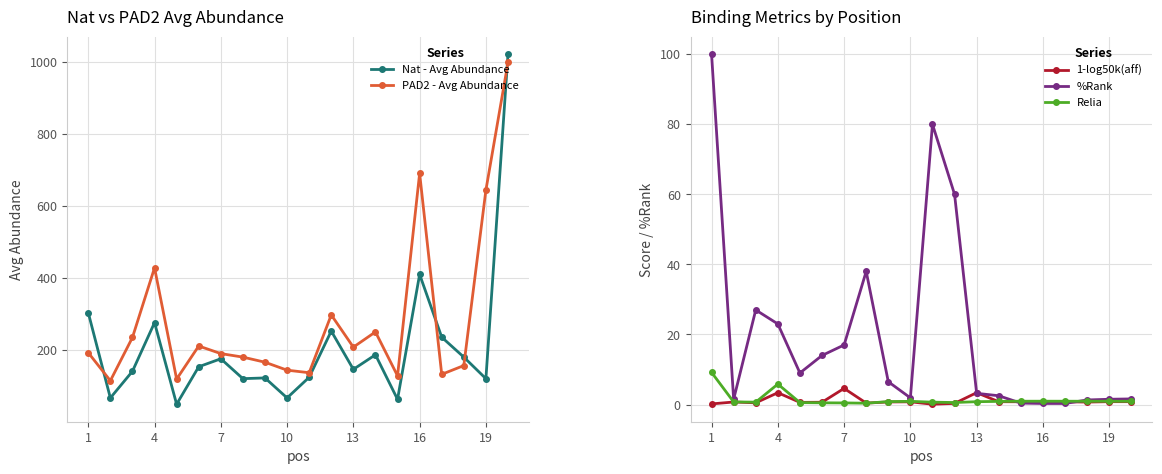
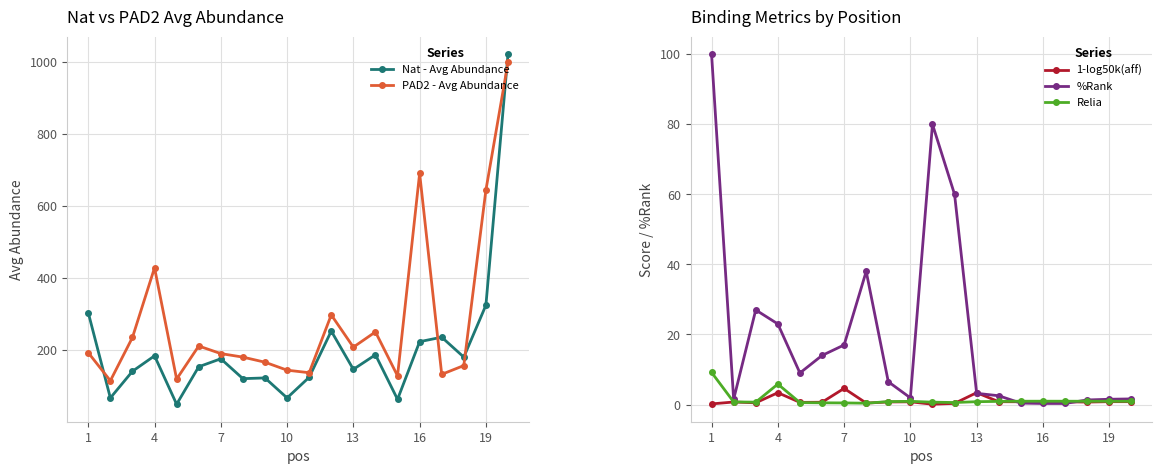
Nat vs PAD2 Avg Abundance, Nat - Avg Abundance, 4: 280 -> 180
Nat vs PAD2 Avg Abundance, Nat - Avg Abundance, 16: 410 -> 220
Nat vs PAD2 Avg Abundance, Nat - Avg Abundance, 19: 120 -> 320
